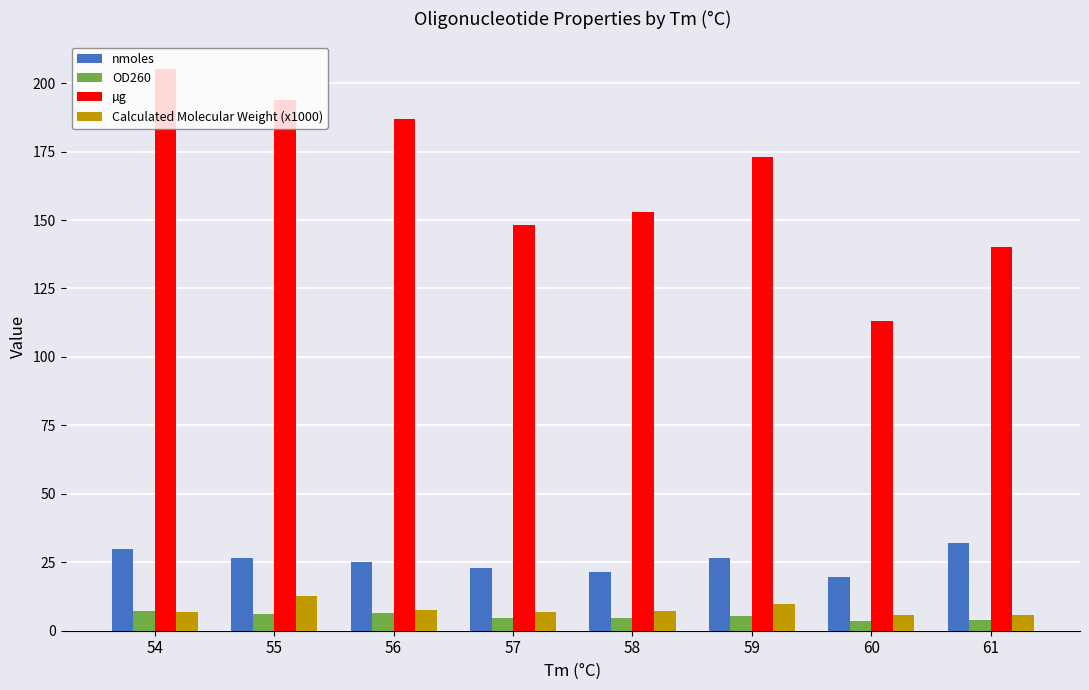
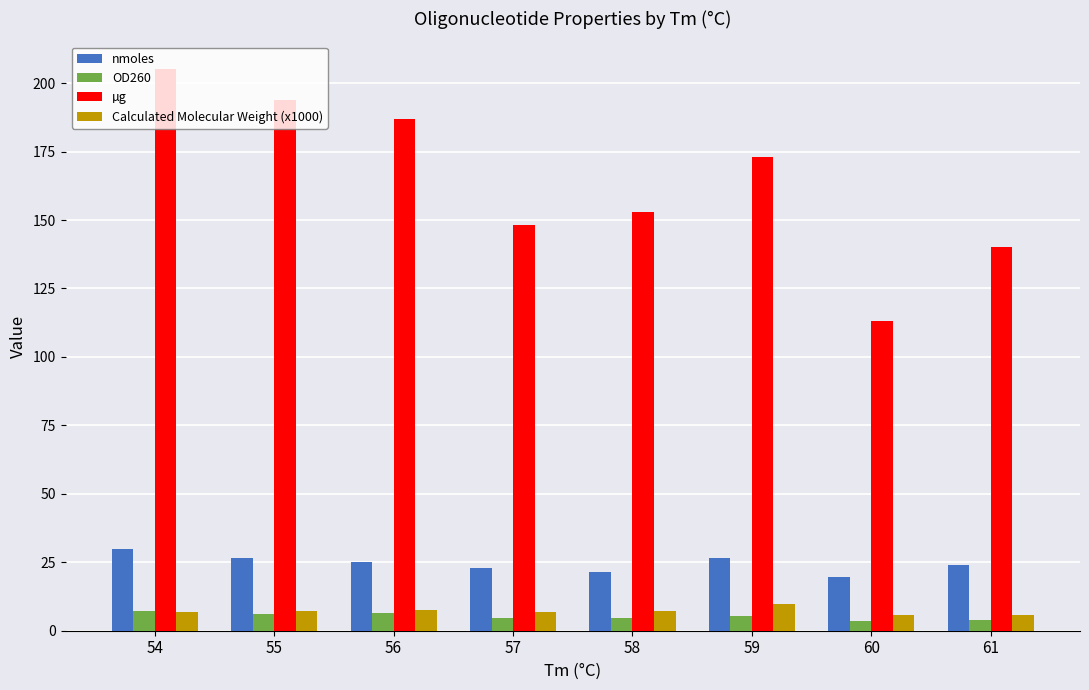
Calculated Molecular Weight (x1000), 55: 13 -> 7
nmoles, 61: 32 -> 24
